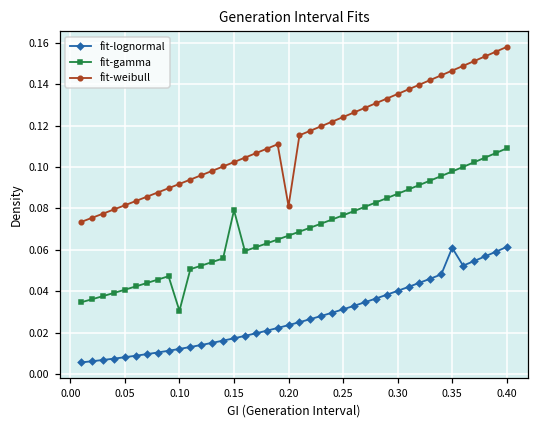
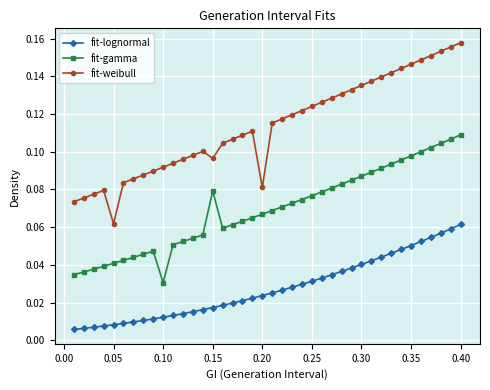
fit-weibull, 0.05: 0.082 -> 0.062
fit-weibull, 0.15: 0.102 -> 0.096
fit-lognormal, 0.35: 0.061 -> 0.050
